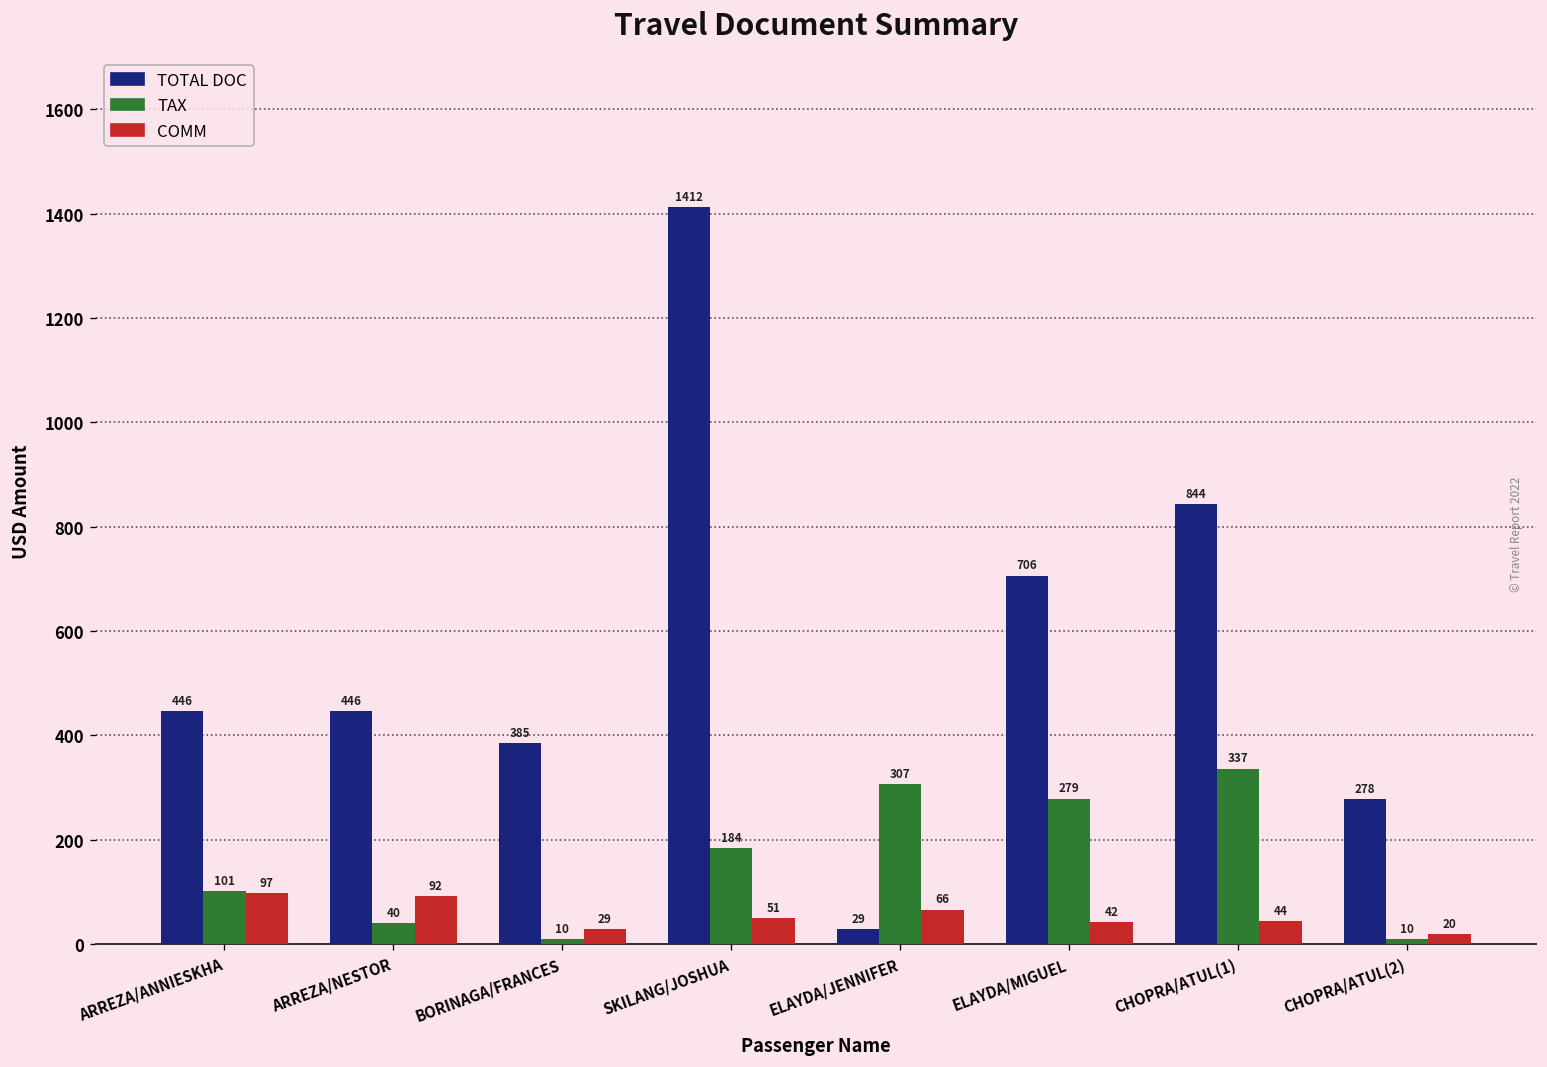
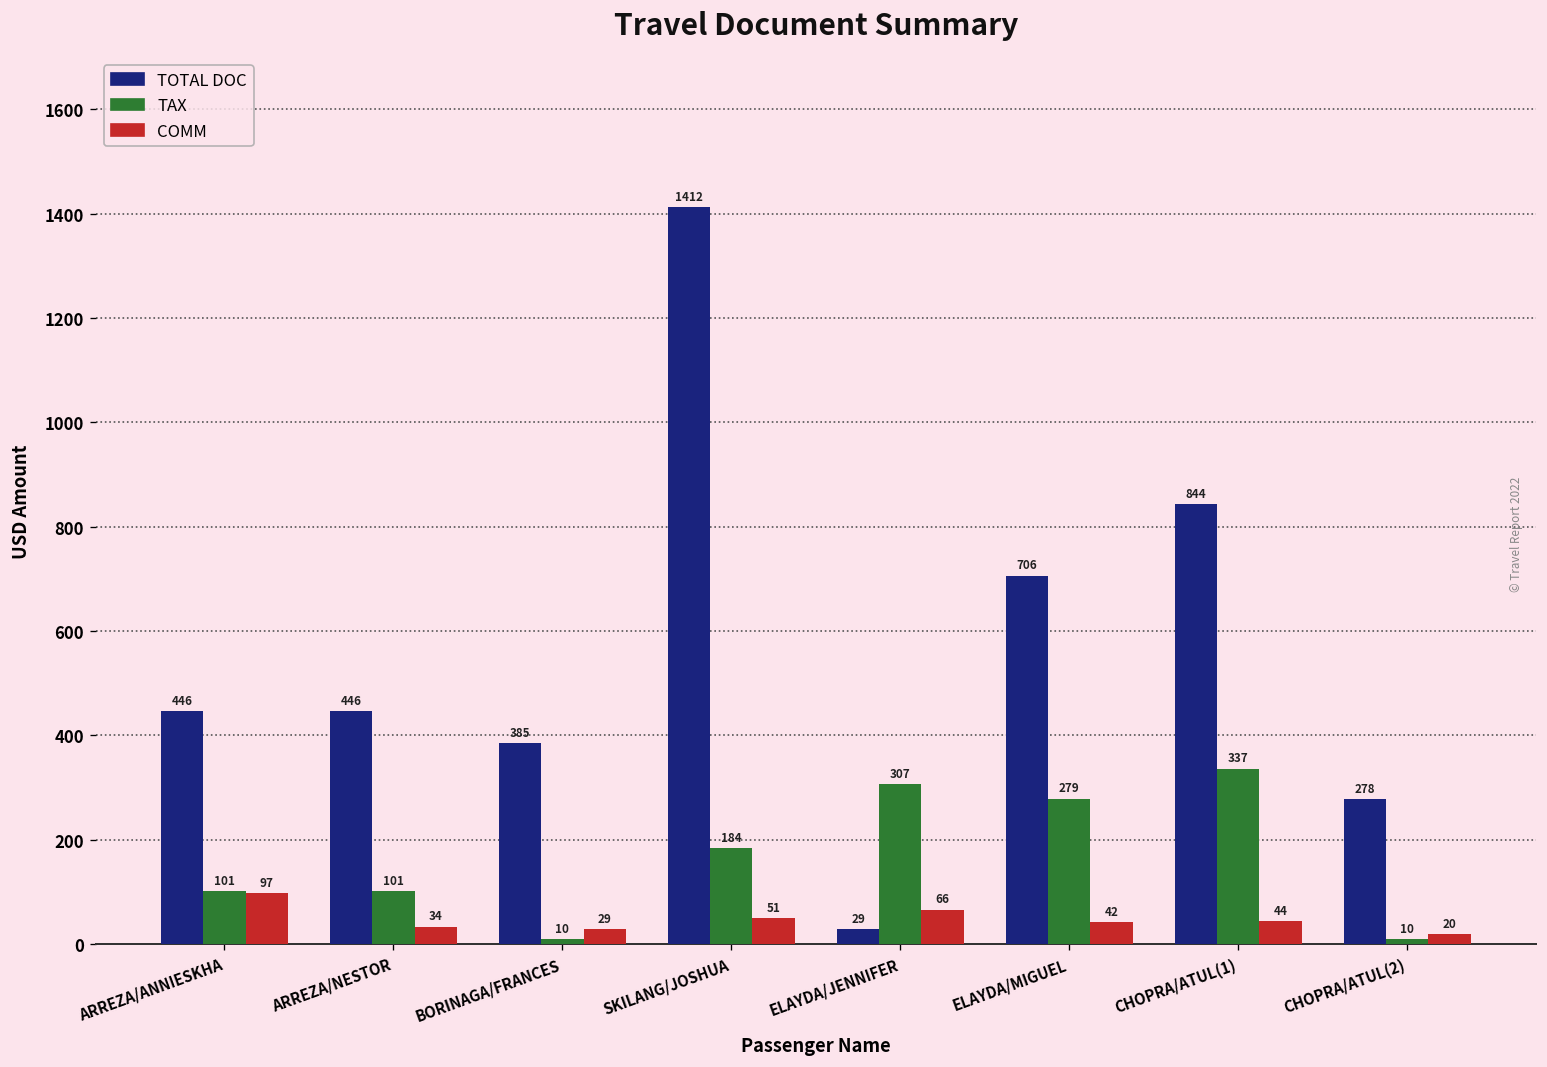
TAX, ARREZA/NESTOR: 40 -> 101
COMM, ARREZA/NESTOR: 92 -> 34
